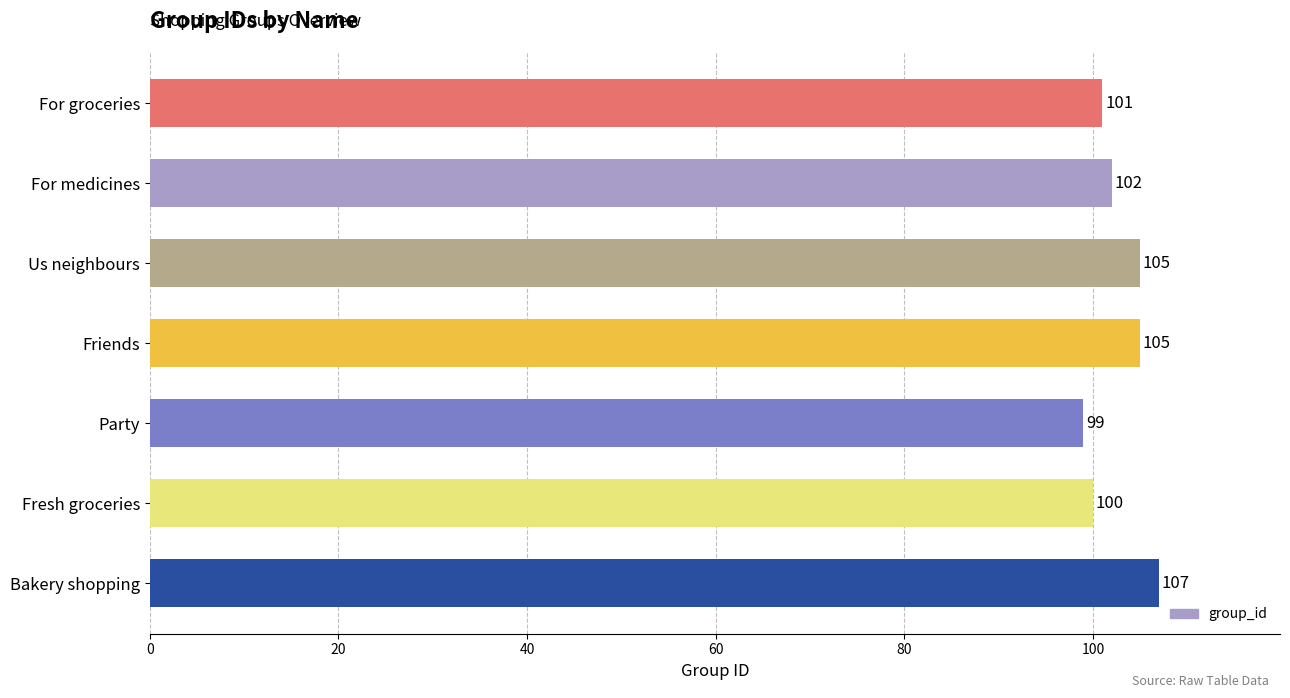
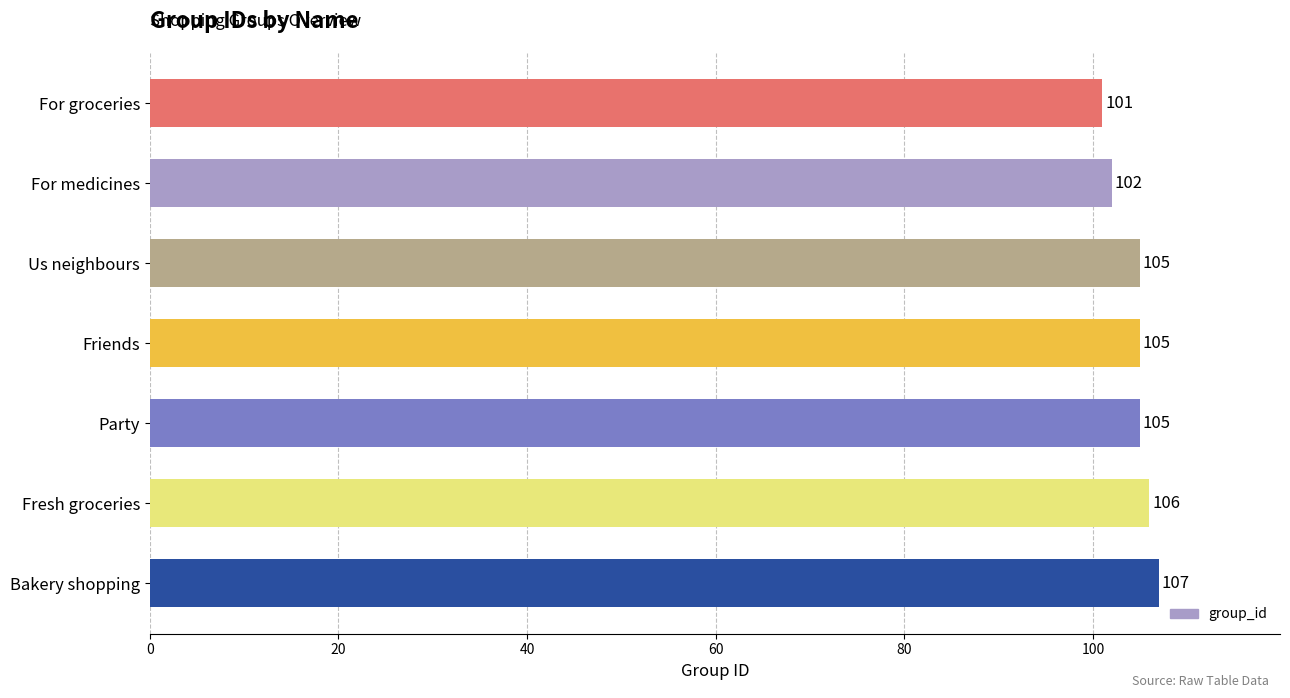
Party: 99 -> 105
Fresh groceries: 100 -> 106
